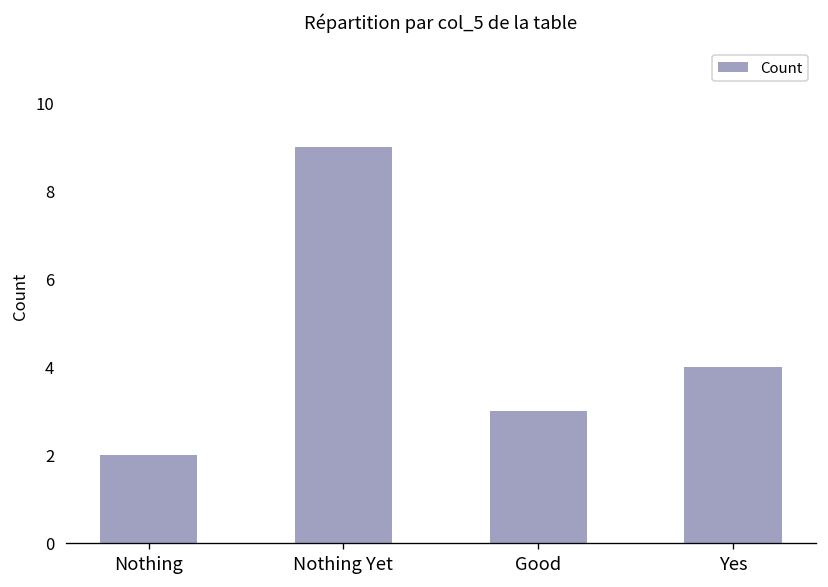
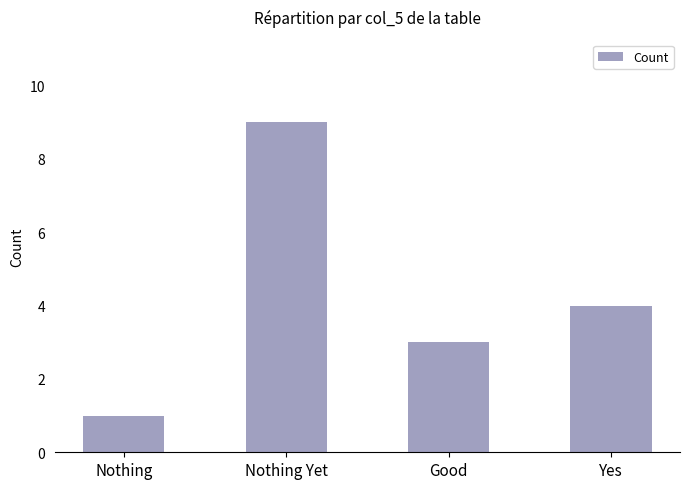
Nothing: 2 -> 1
